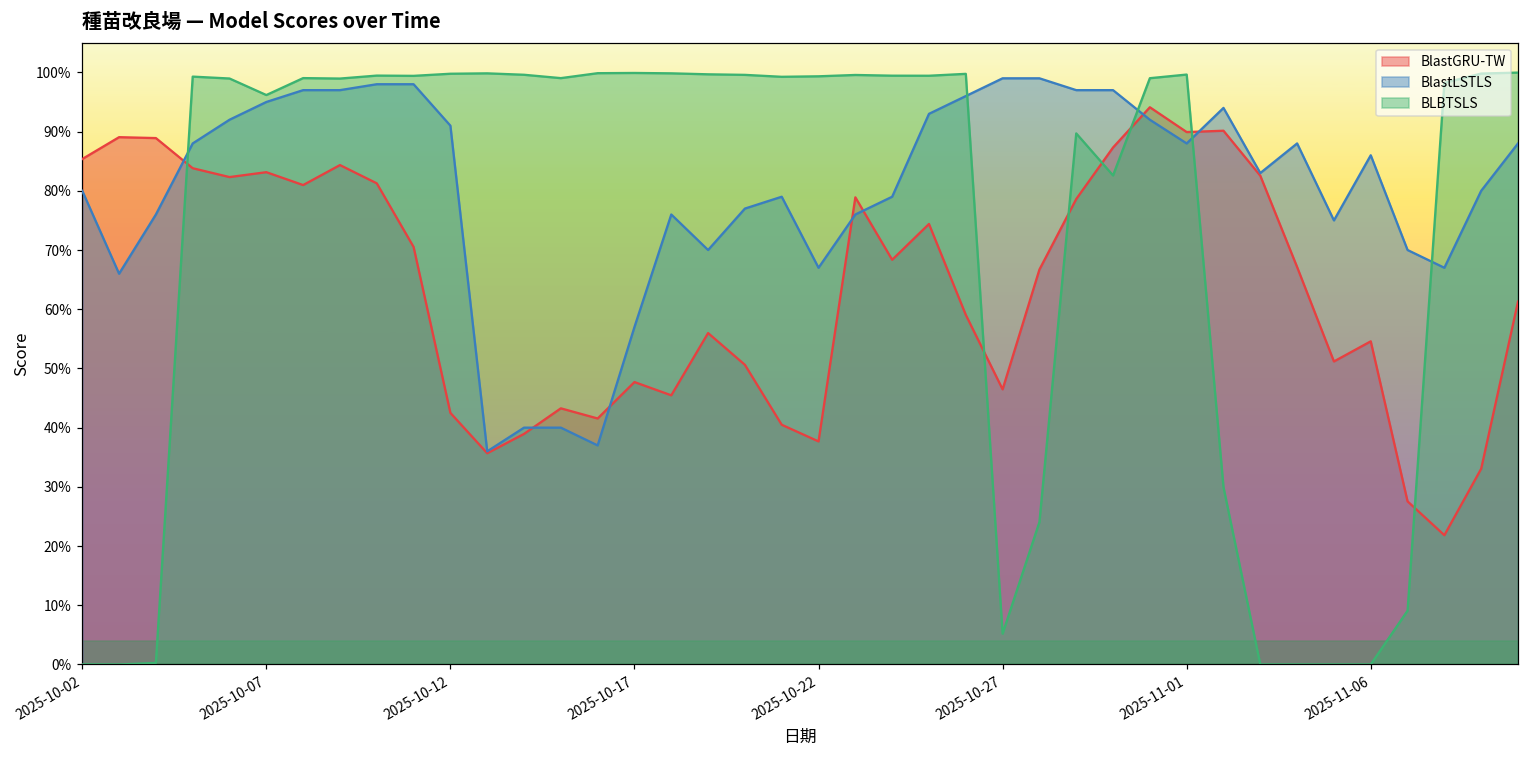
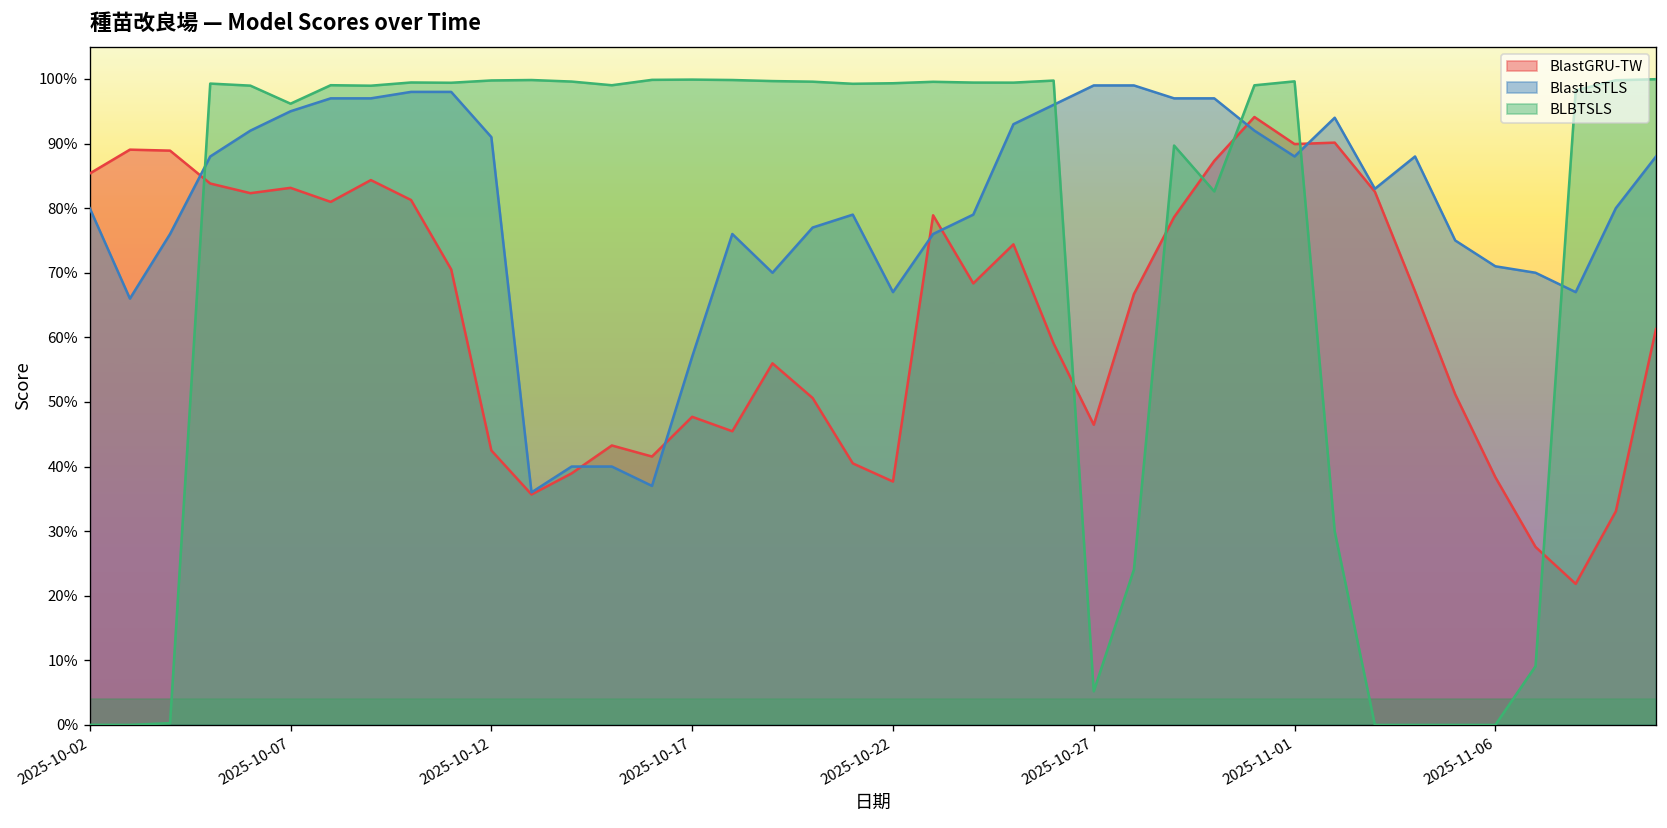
BlastGRU-TW, 2025-11-06: 55% -> 38%
BlastLSTLS, 2025-11-06: 86% -> 71%
